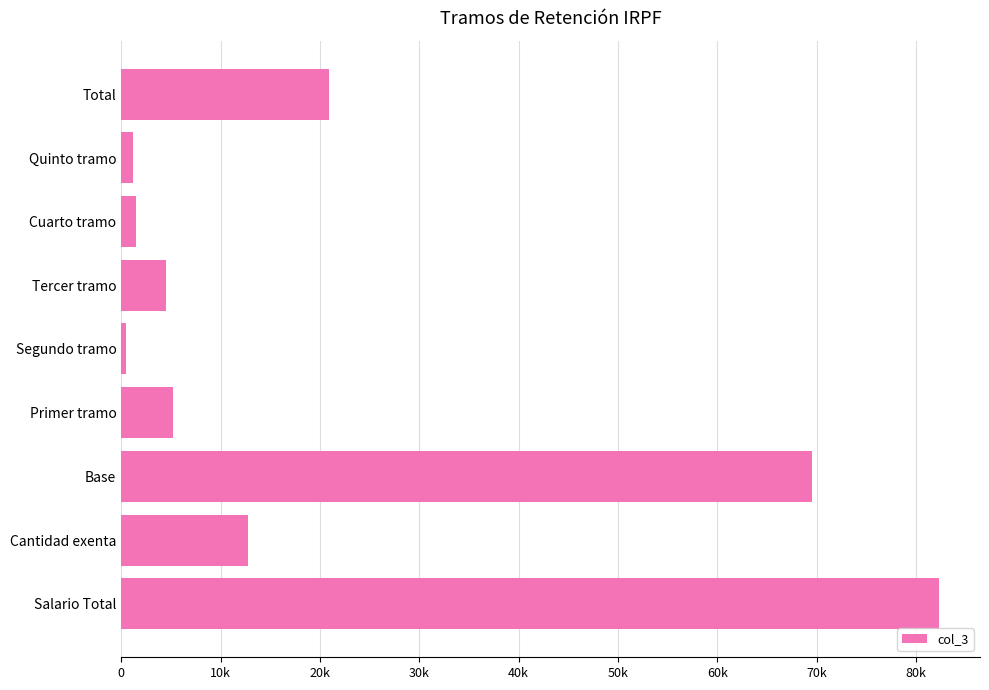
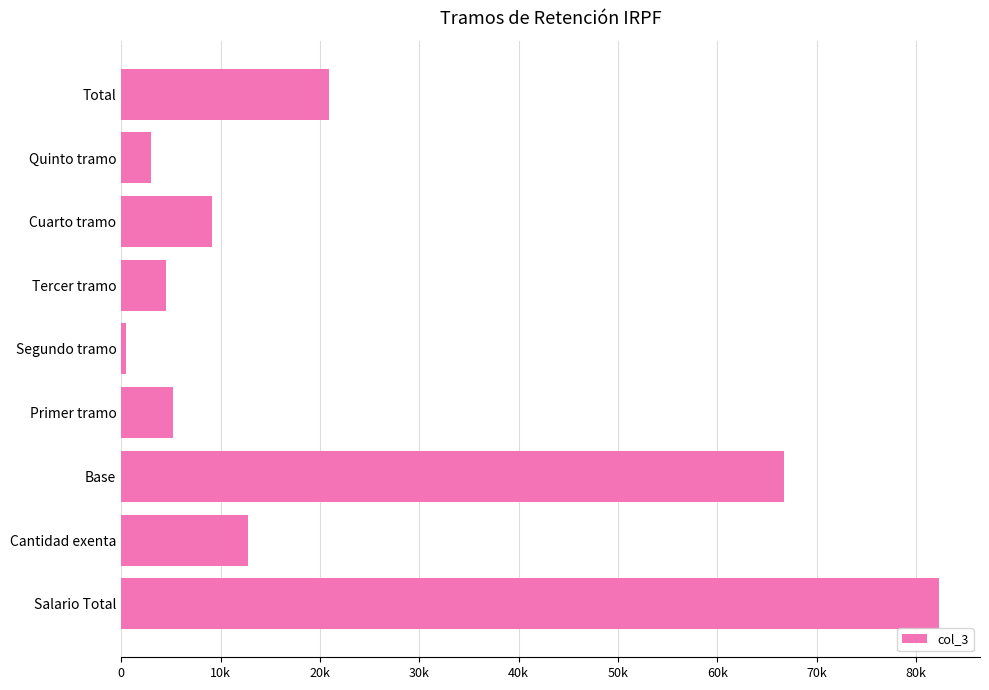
Quinto tramo: 1000 -> 3000
Cuarto tramo: 2000 -> 9000
Base: 70000 -> 67000
